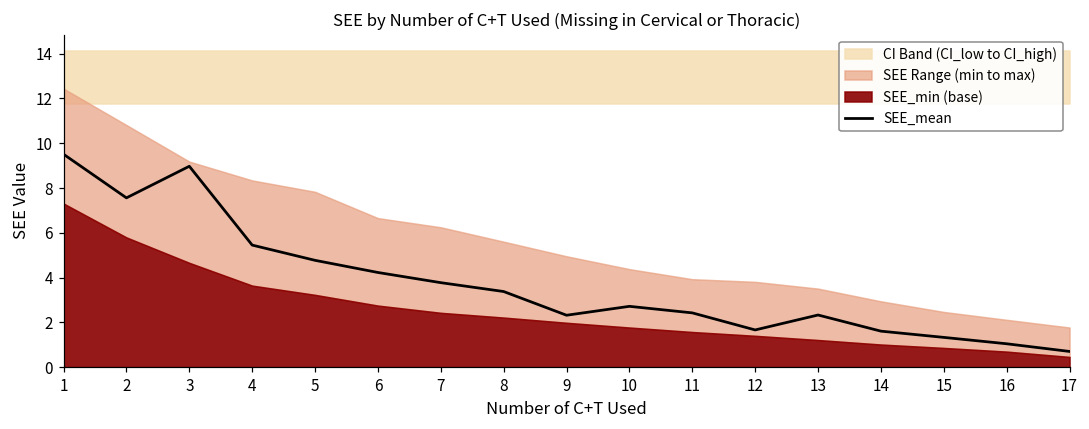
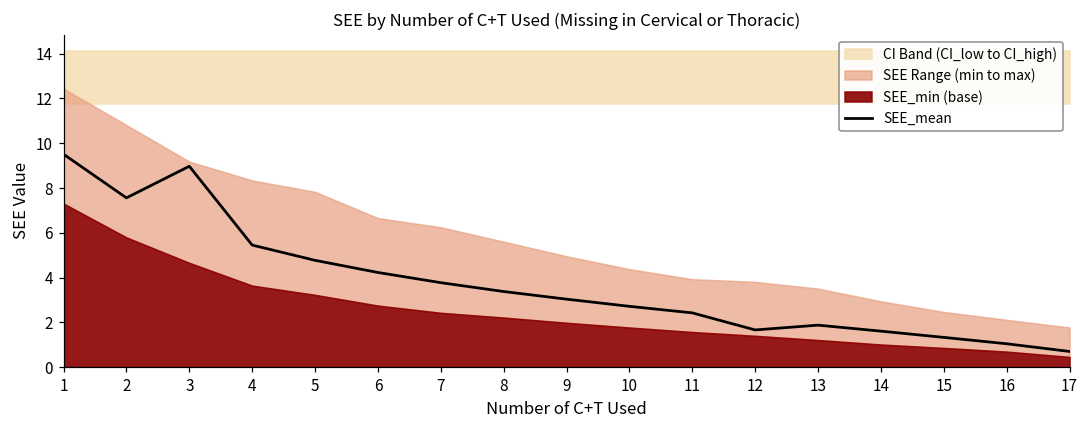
SEE_mean, 9: 2.3 -> 3.0
SEE_mean, 13: 2.3 -> 1.9
